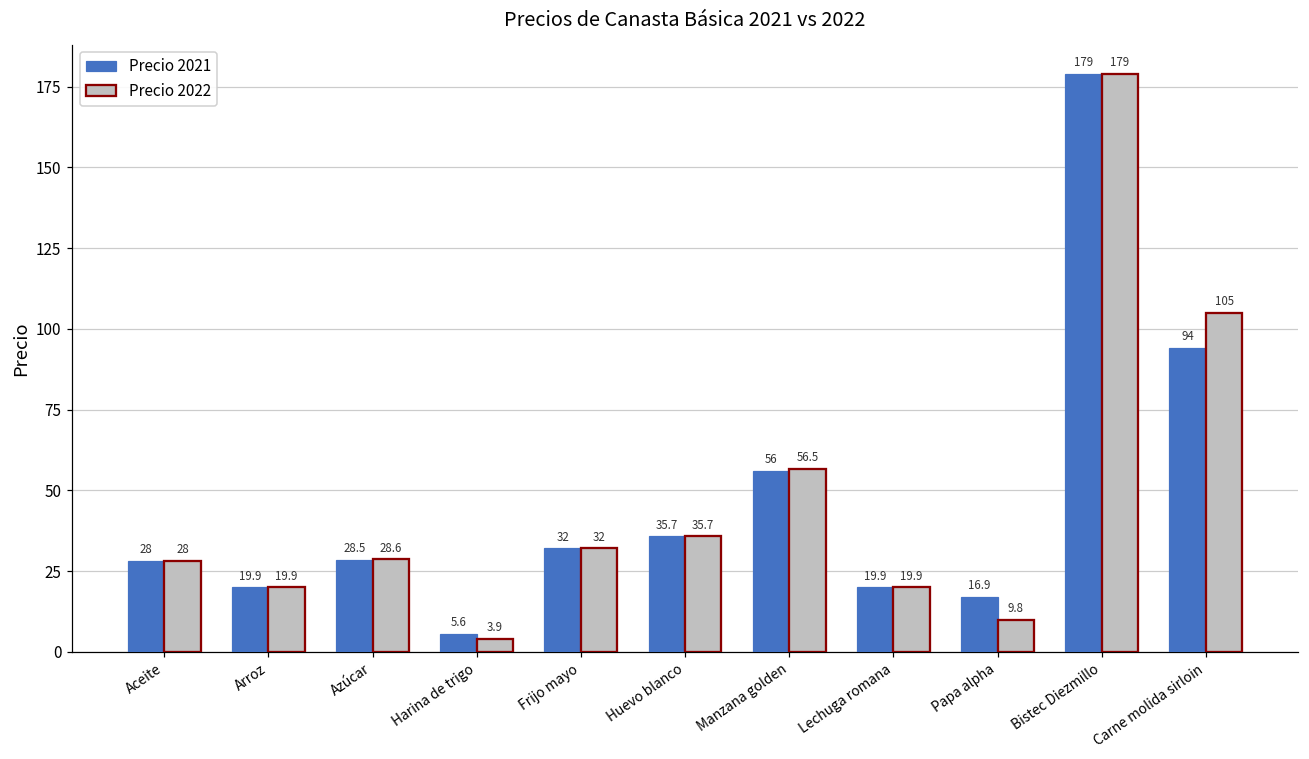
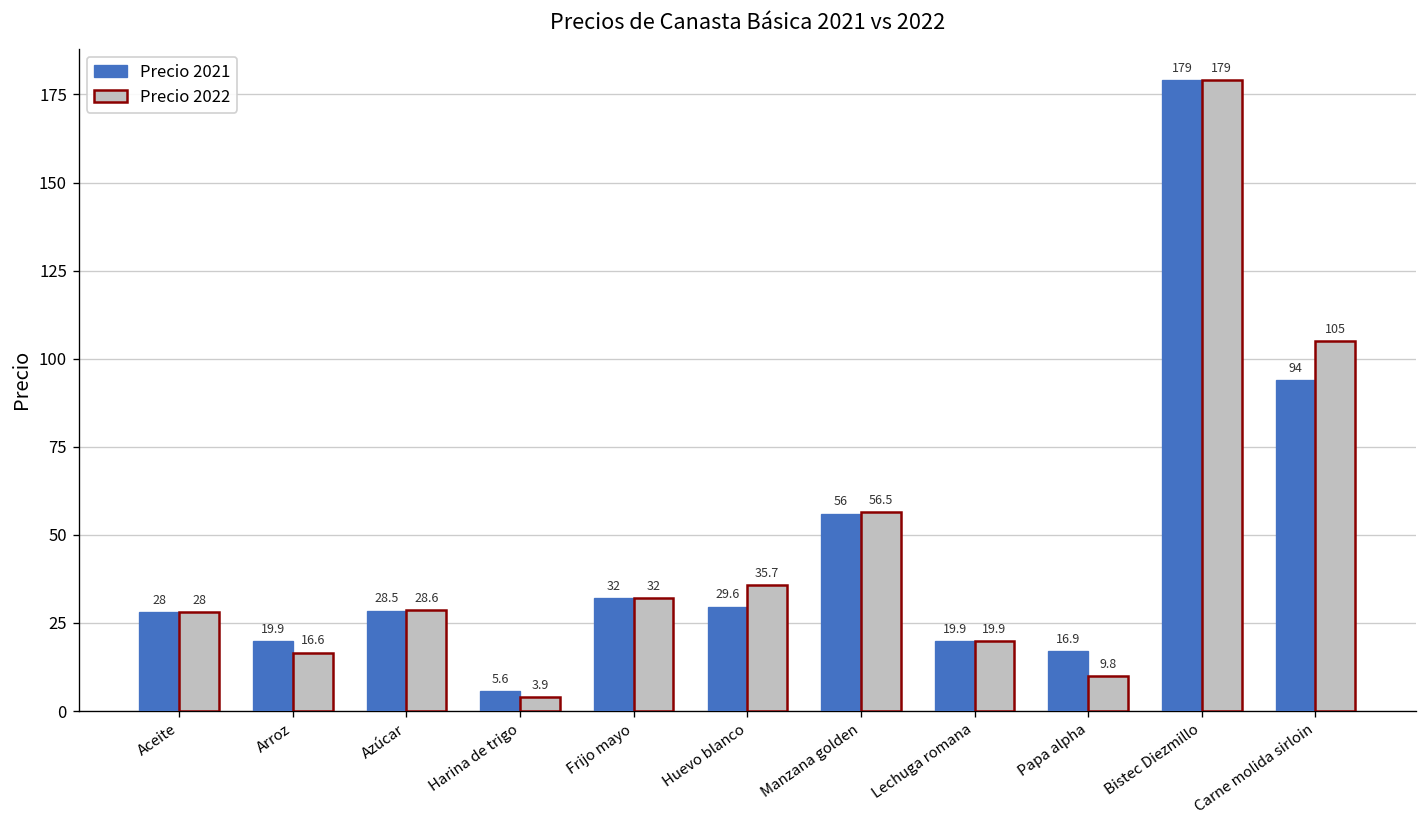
Precio 2022, Arroz: 19.9 -> 16.6
Precio 2021, Huevo blanco: 35.7 -> 29.6
